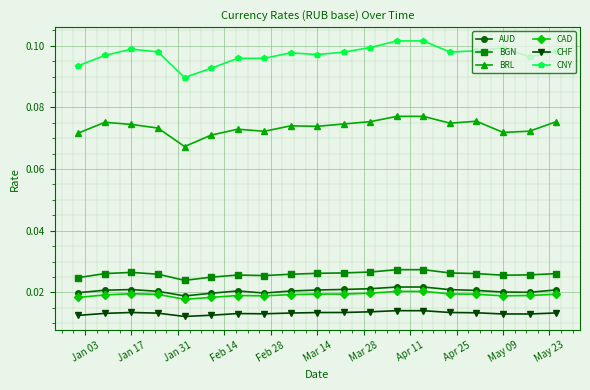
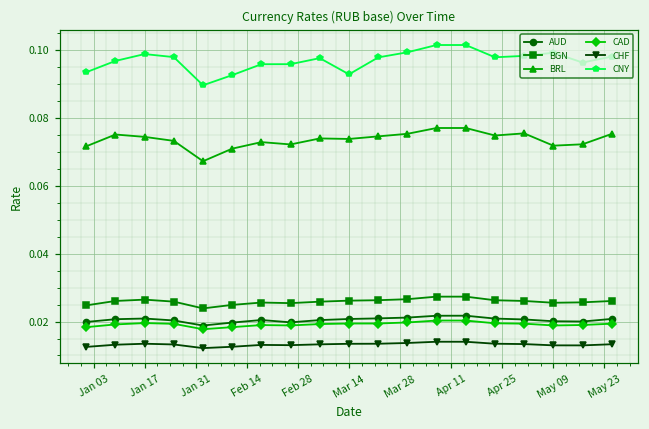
CNY, Mar 14: 0.097 -> 0.093
